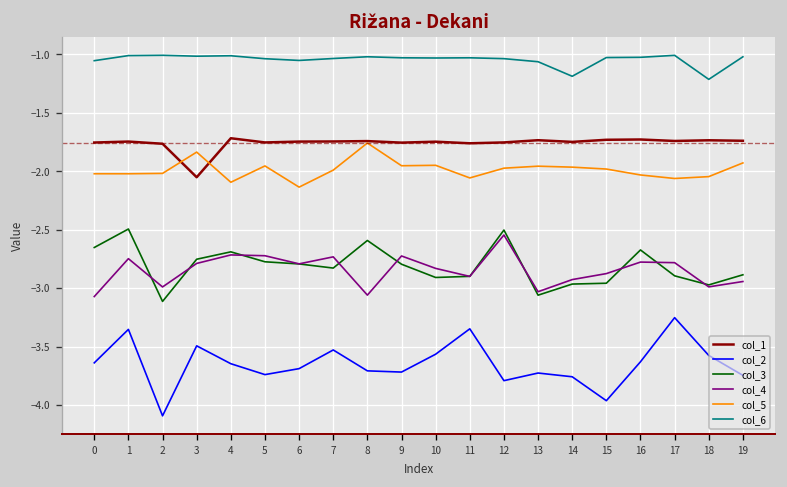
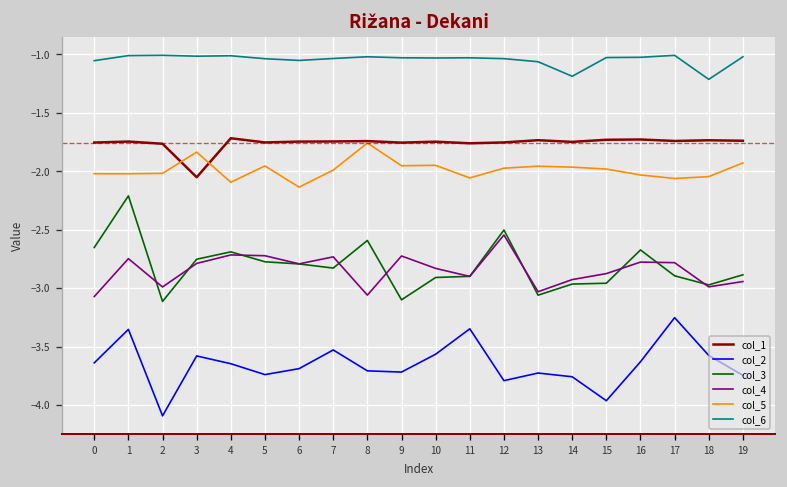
col_3, 1: -2.5 -> -2.2
col_2, 3: -3.5 -> -3.6
col_3, 9: -2.8 -> -3.1
